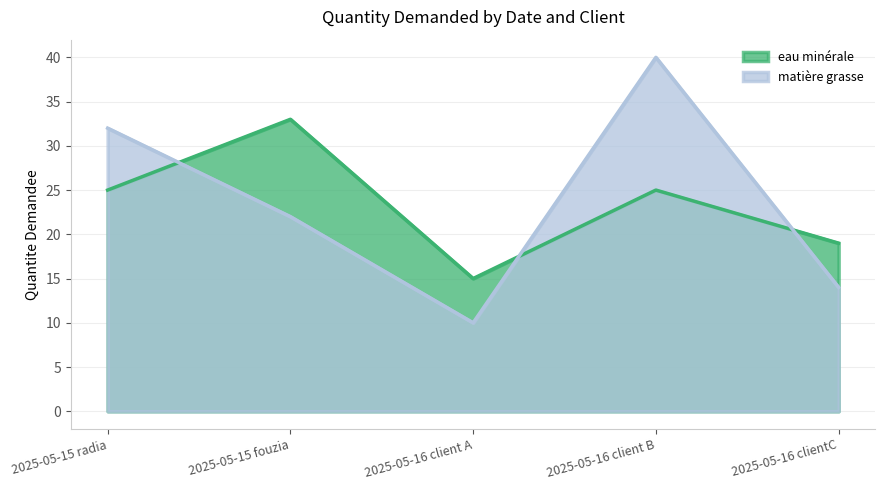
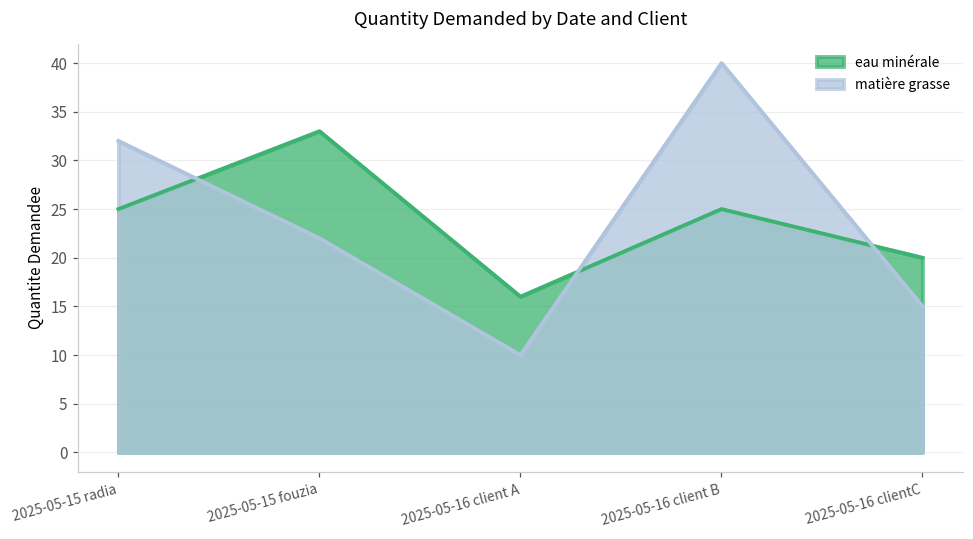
eau minérale, 2025-05-16 client A: 15 -> 16
eau minérale, 2025-05-16 clientC: 19 -> 20
matière grasse, 2025-05-16 clientC: 14 -> 15
